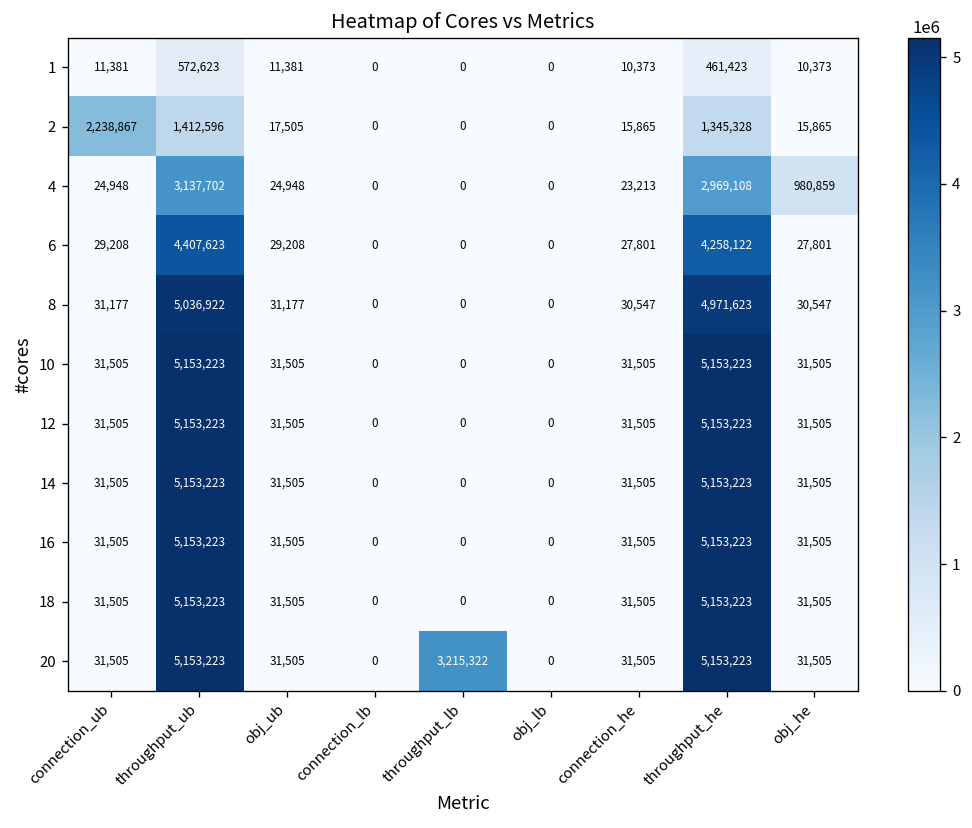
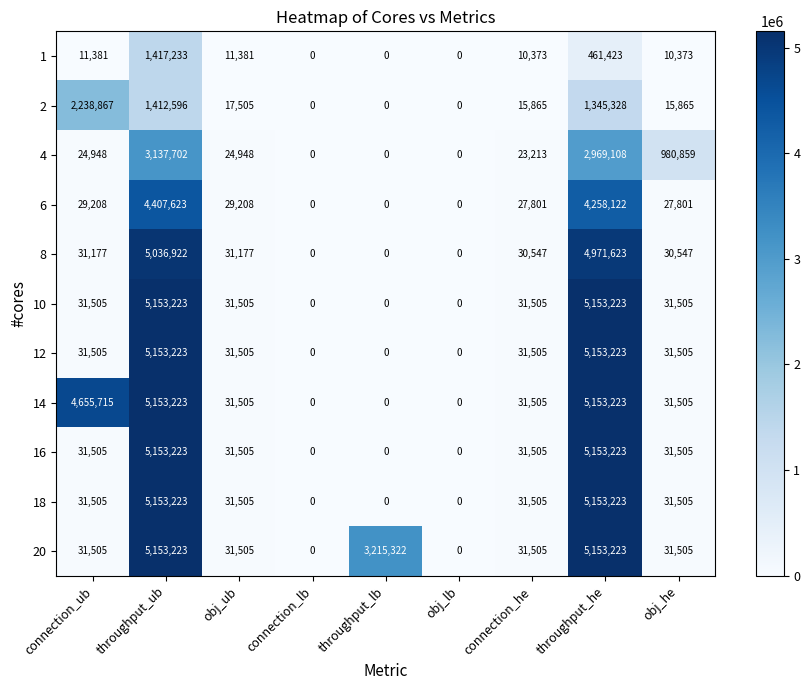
1, throughput_ub: 572,623 -> 1,417,233
14, connection_ub: 31,505 -> 4,655,715
